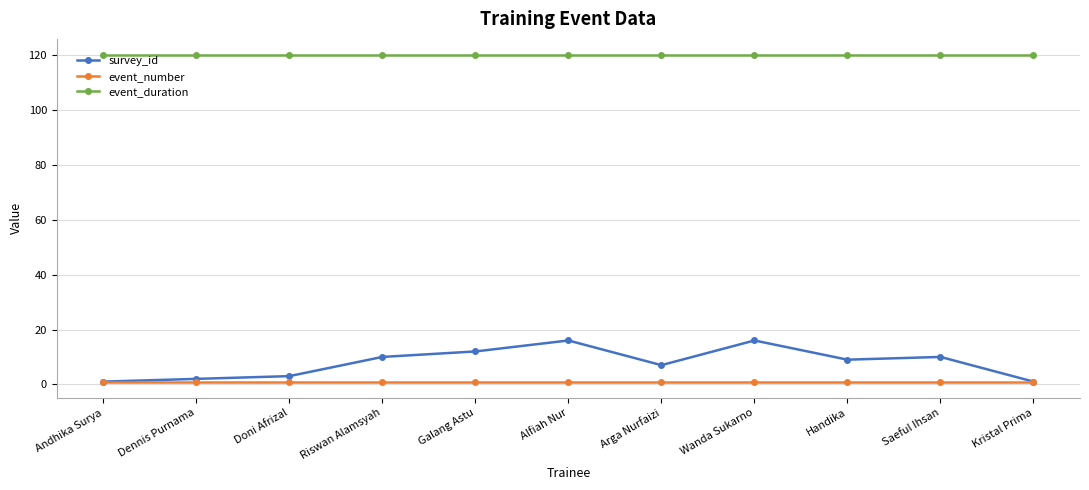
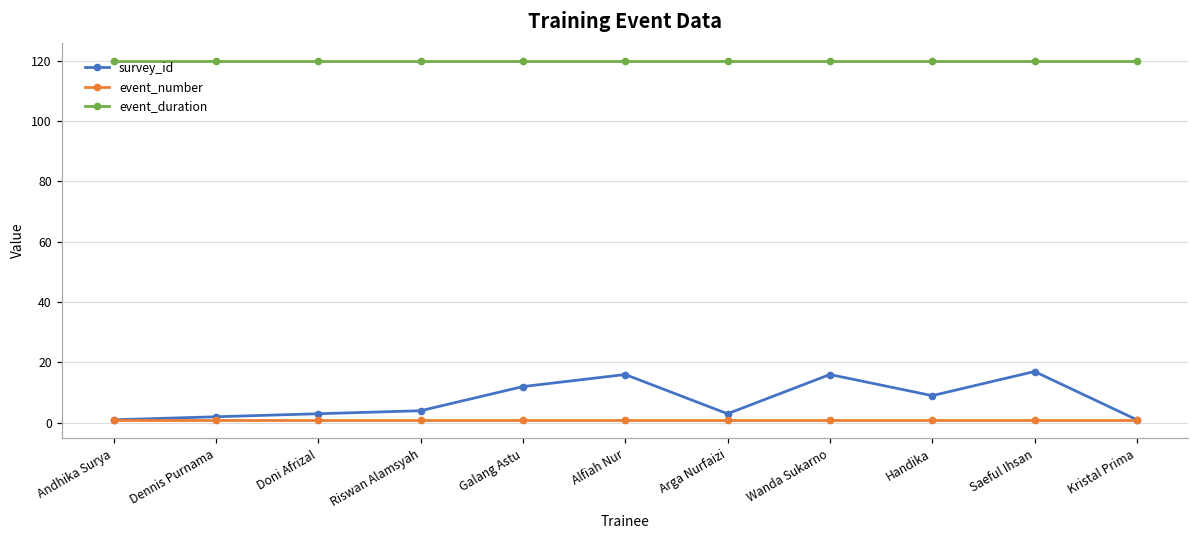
survey_id, Riswan Alamsyah: 10 -> 4
survey_id, Arga Nurfaizi: 7 -> 3
survey_id, Saeful Ihsan: 10 -> 17
